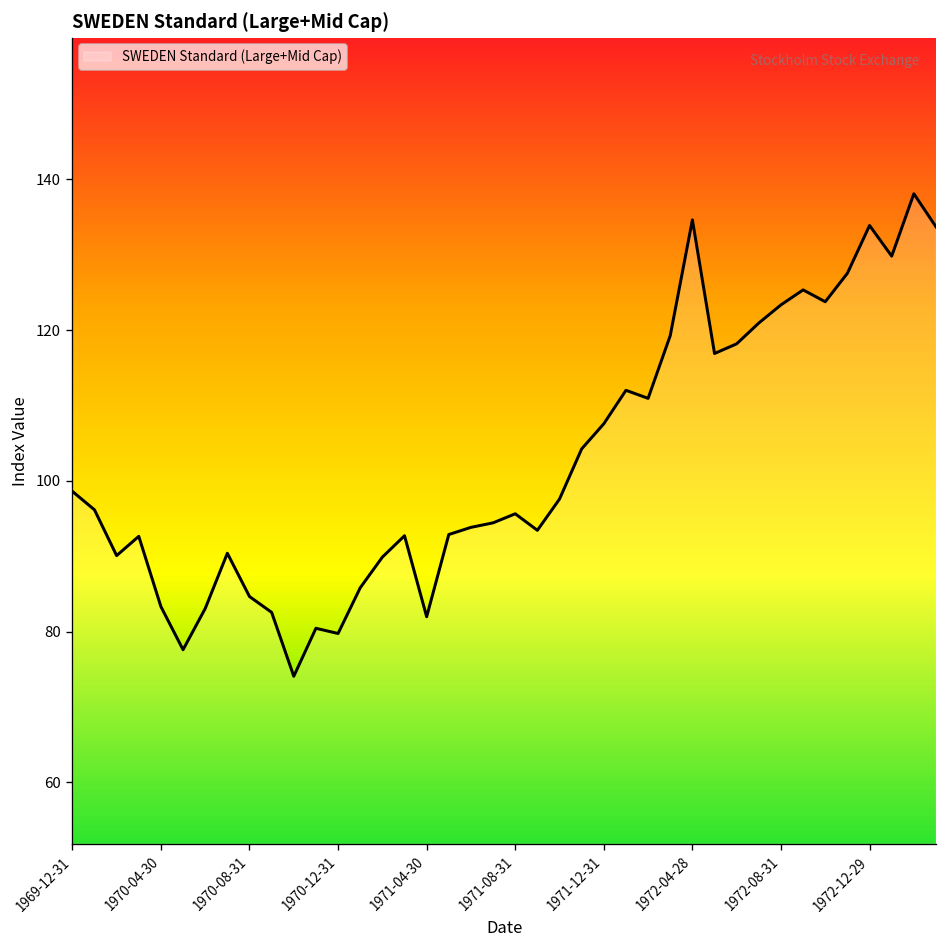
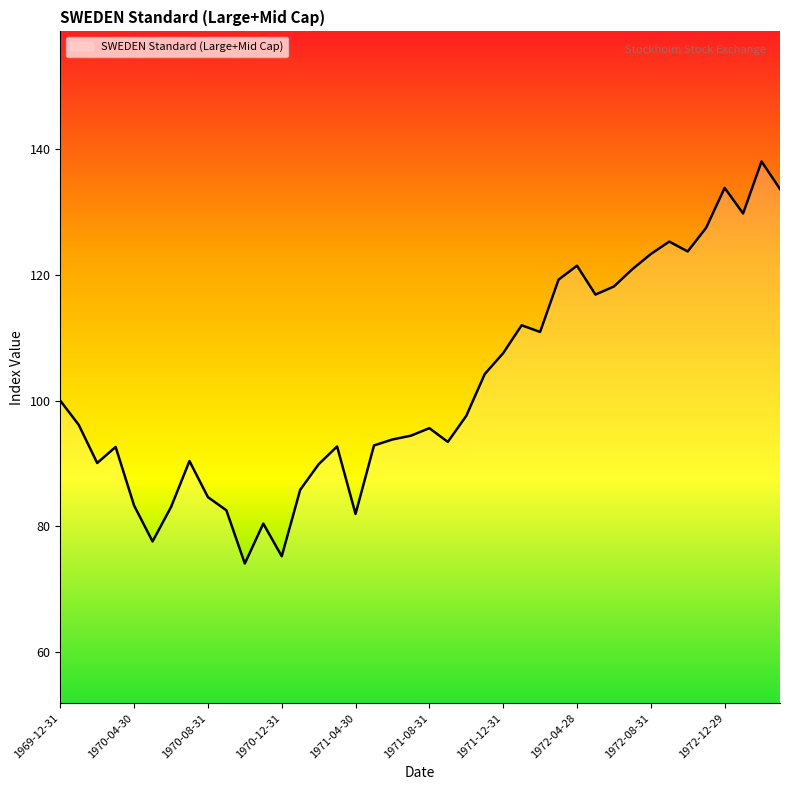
1969-12-31: 99 -> 100
1970-12-31: 80 -> 75
1972-04-28: 135 -> 121
